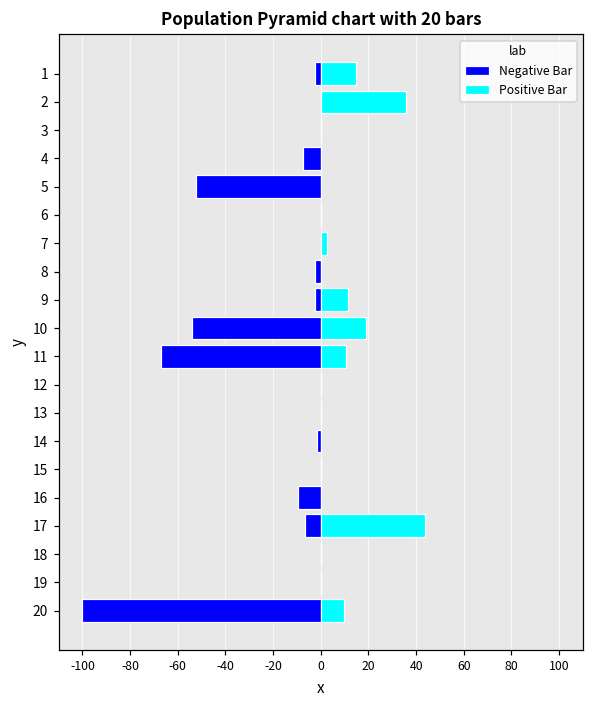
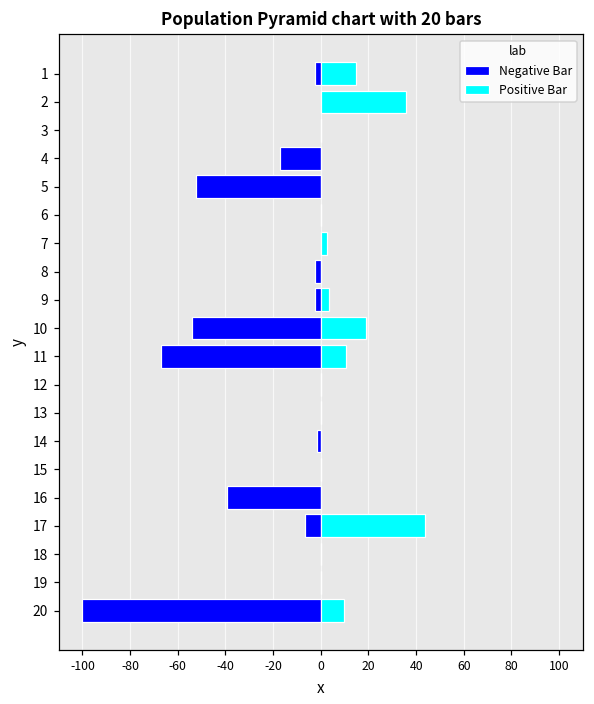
Negative Bar, 4: -7 -> -17
Positive Bar, 9: 11 -> 4
Negative Bar, 16: -10 -> -39
